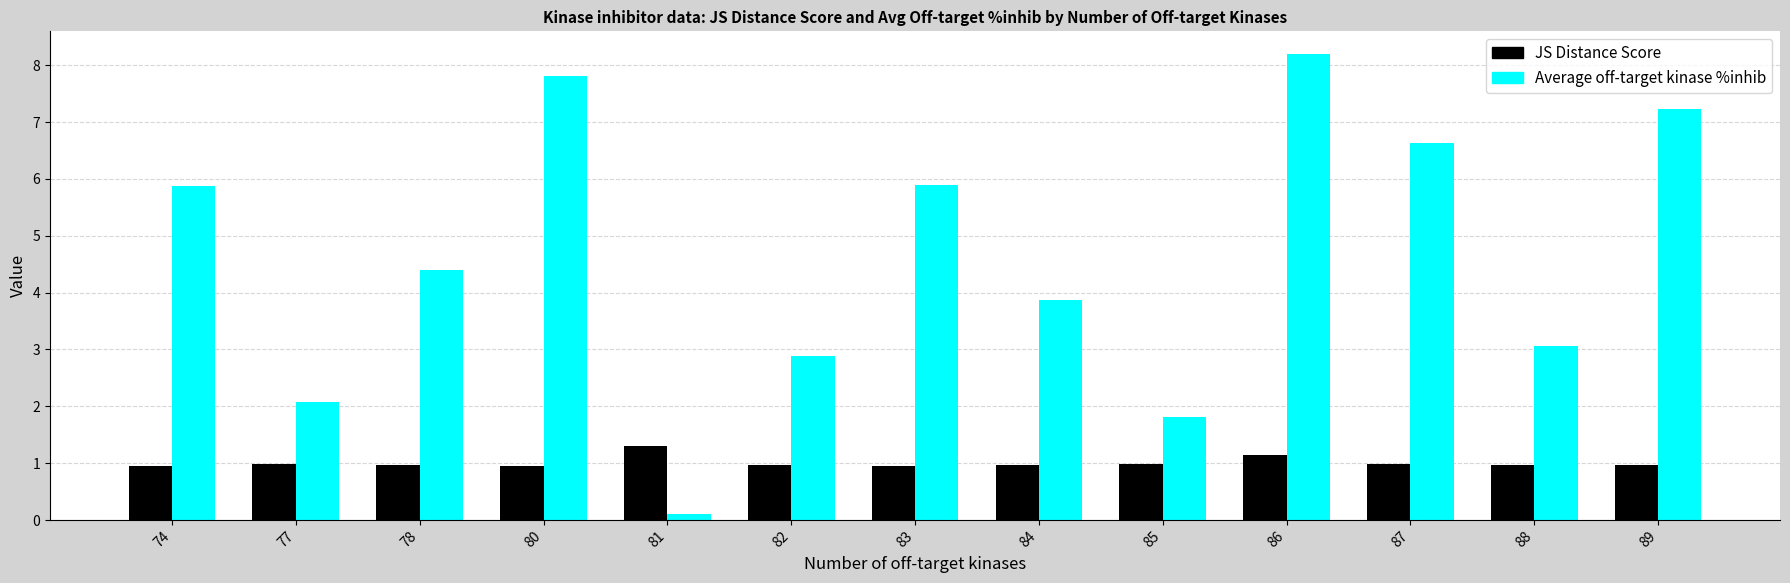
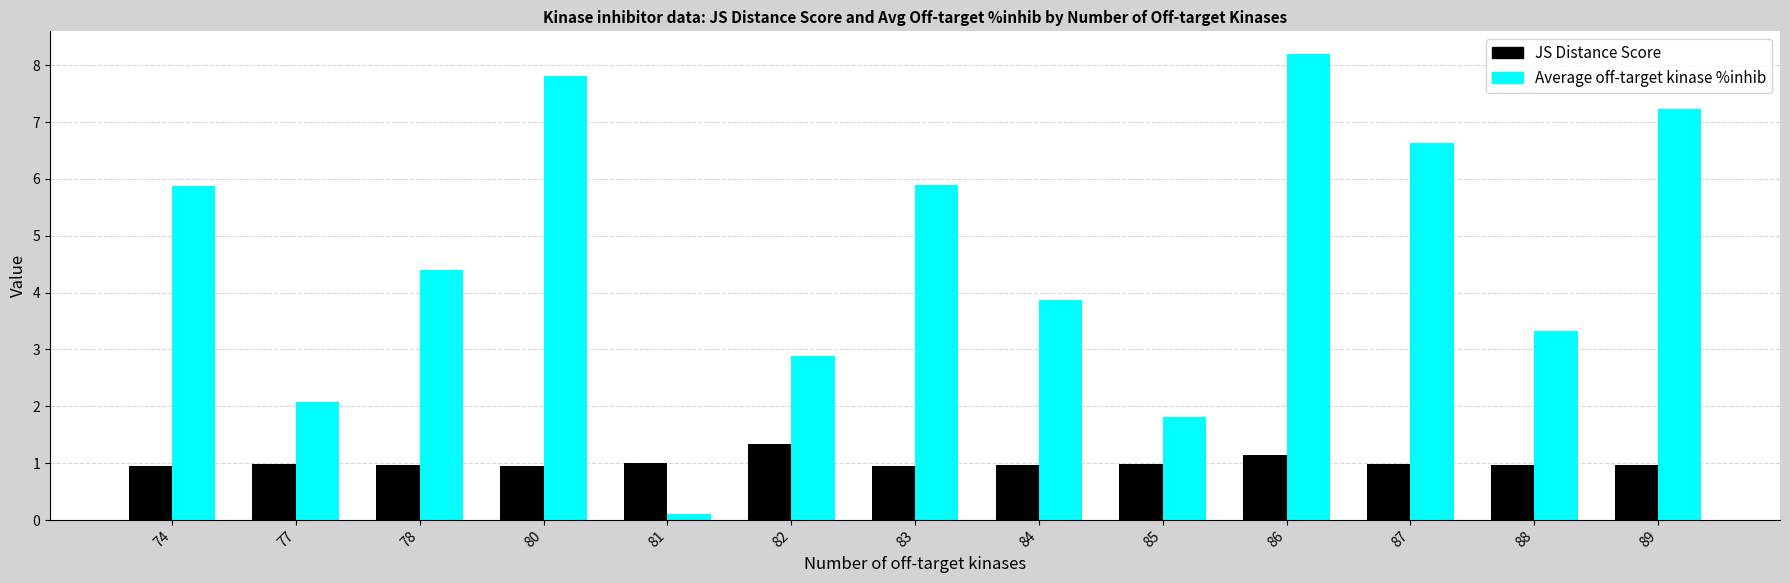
JS Distance Score, 81: 1.3 -> 1.0
JS Distance Score, 82: 1.0 -> 1.3
Average off-target kinase %inhib, 88: 3.1 -> 3.3
